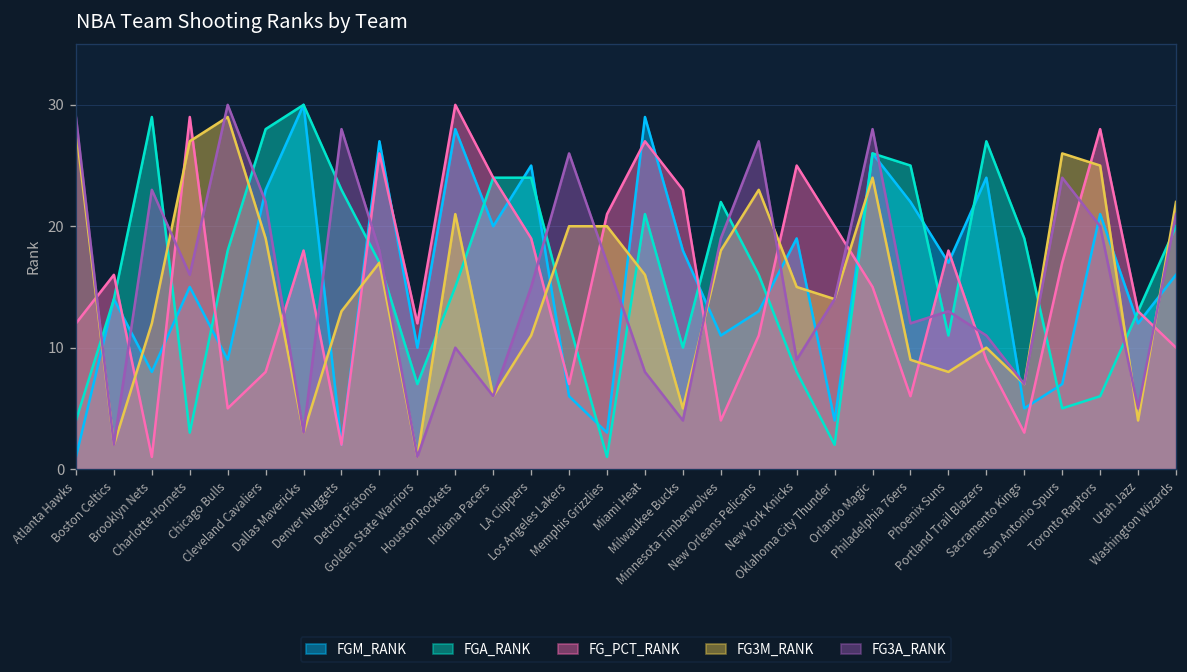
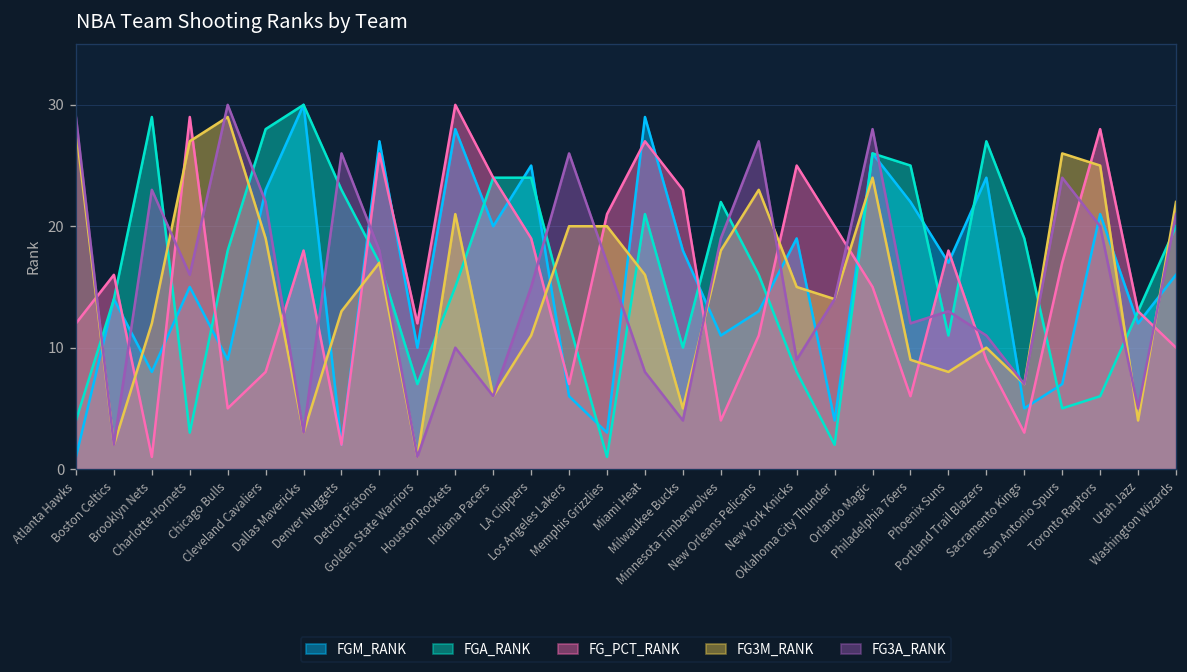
FG3A_RANK, Denver Nuggets: 28 -> 26
